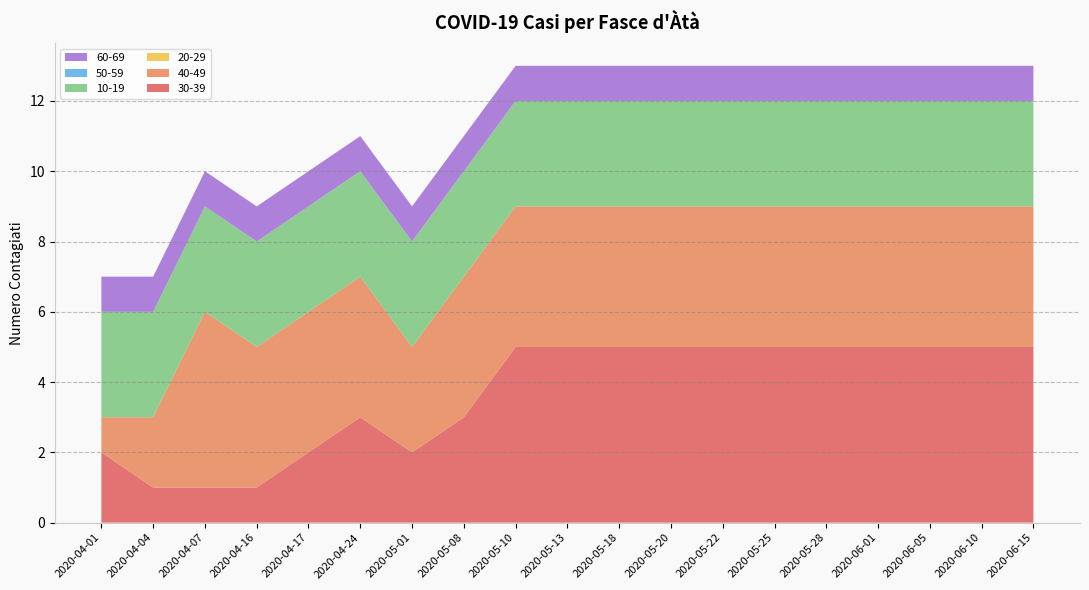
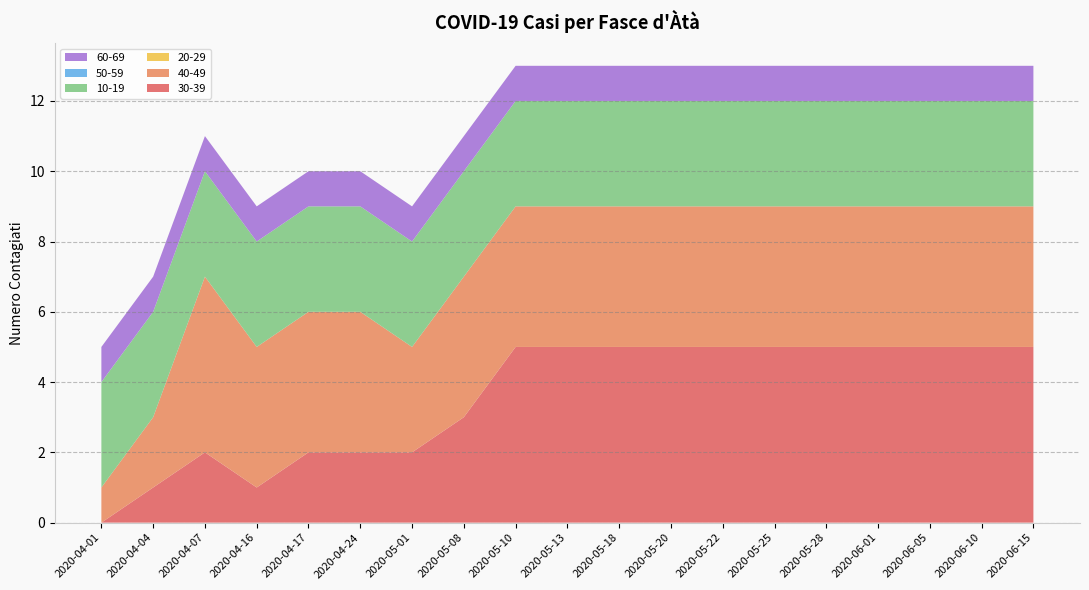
30-39, 2020-04-01: 2 -> 0
30-39, 2020-04-07: 1 -> 2
30-39, 2020-04-24: 3 -> 2
